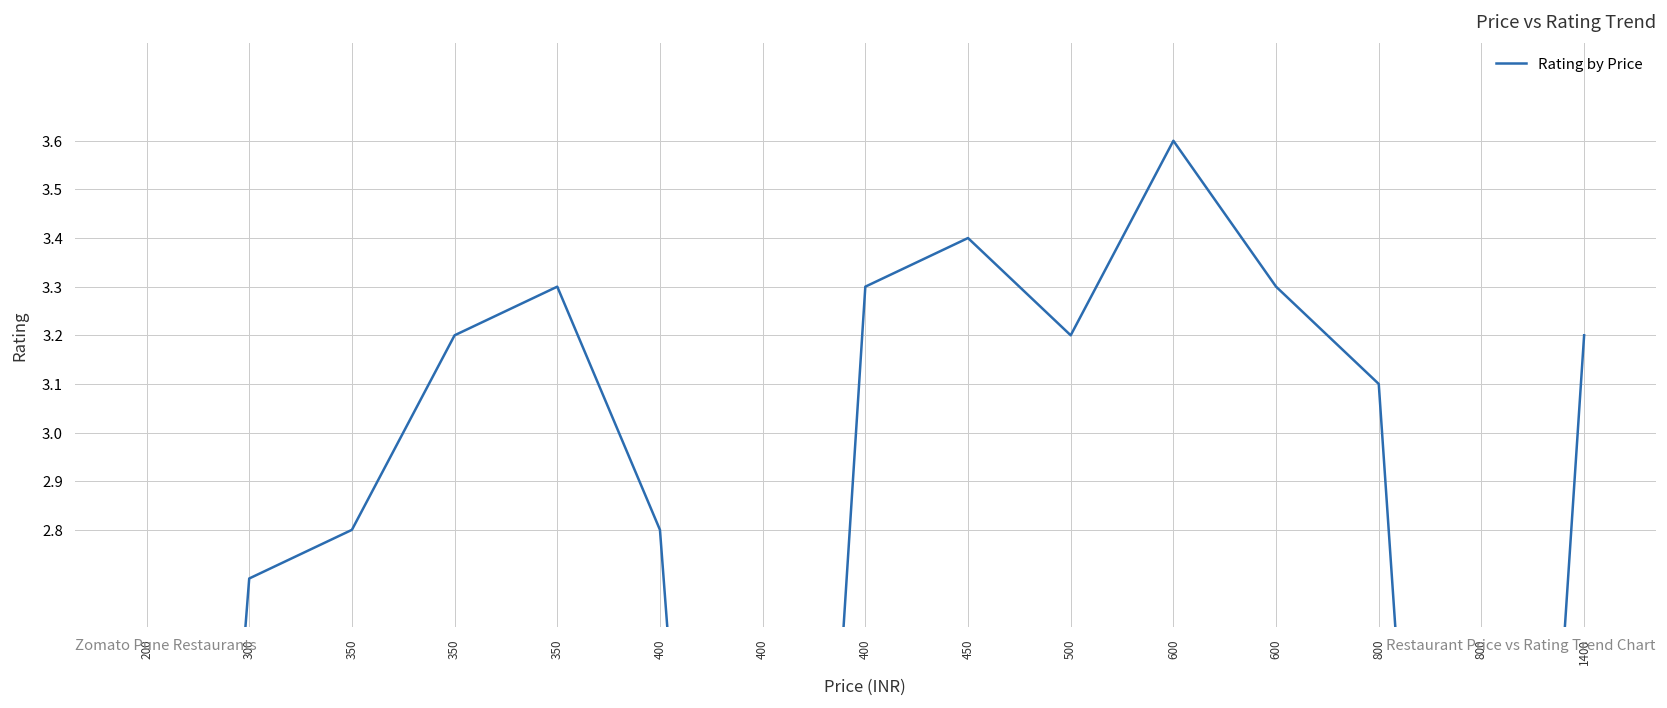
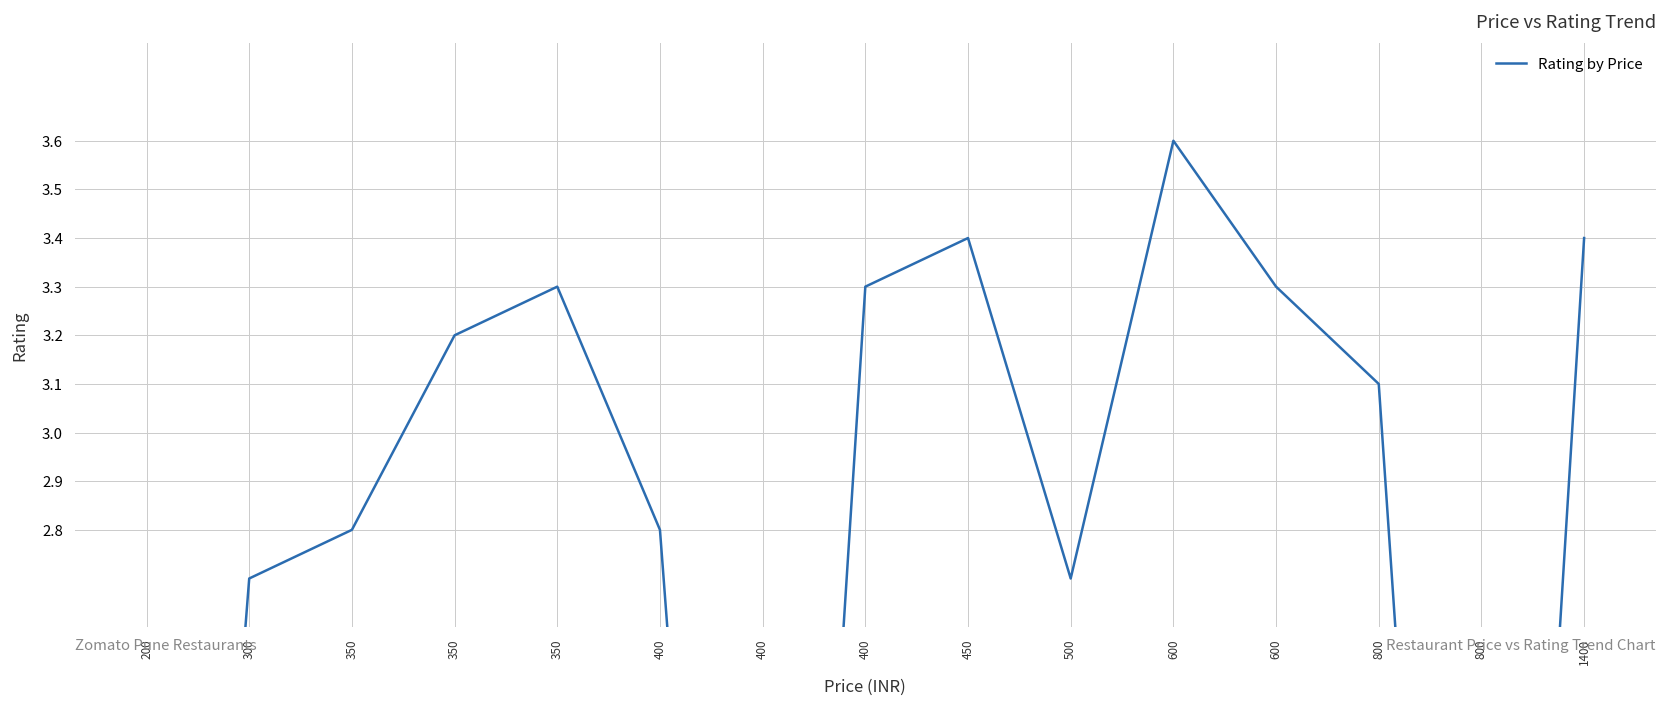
500: 3.2 -> 2.7
1400: 3.2 -> 3.4
